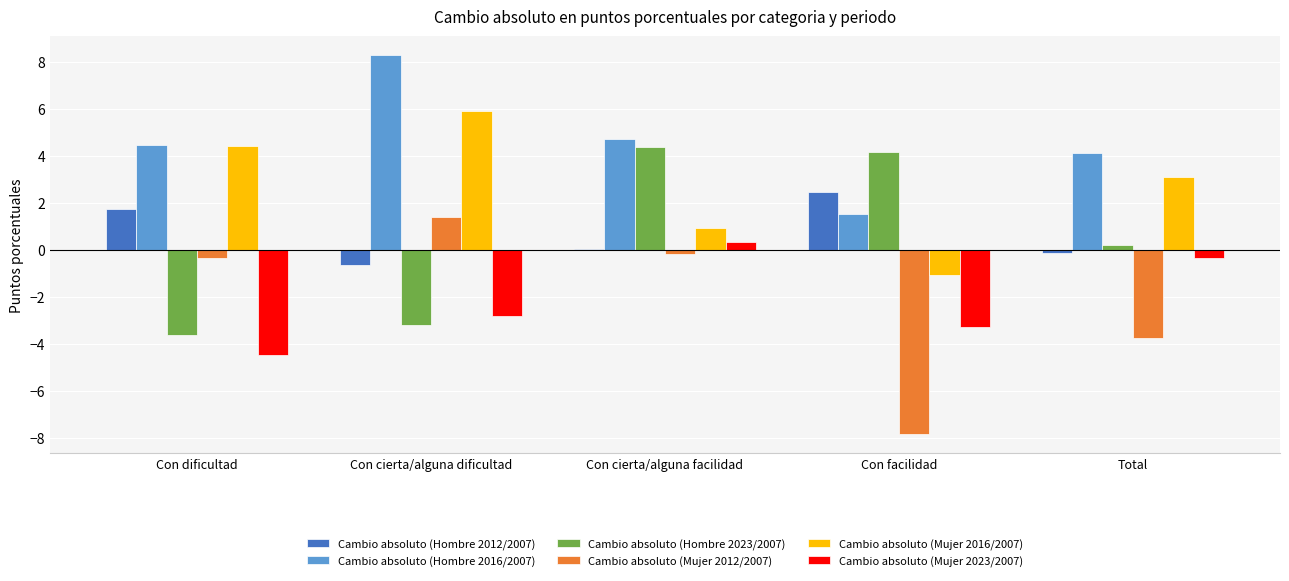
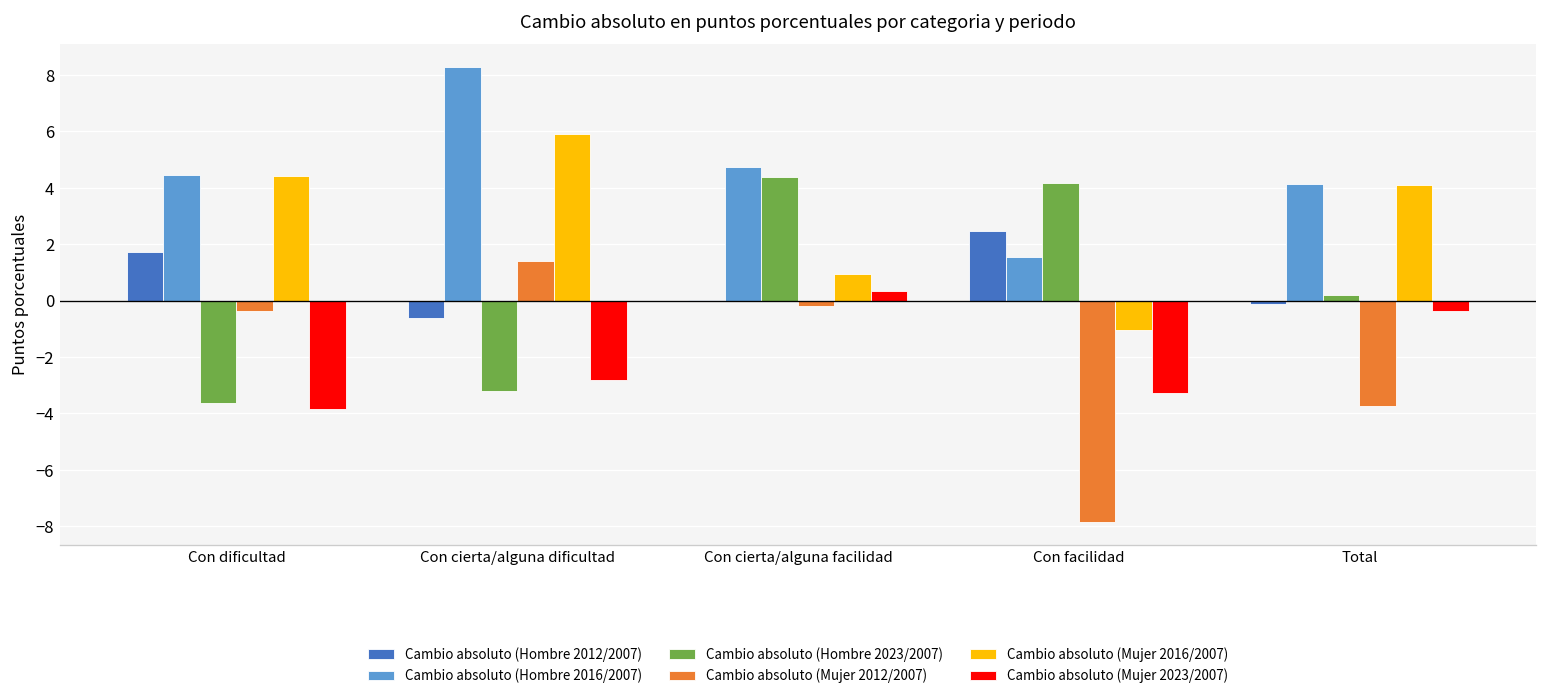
Cambio absoluto (Mujer 2023/2007), Con dificultad: -4.5 -> -3.8
Cambio absoluto (Mujer 2016/2007), Total: 3.1 -> 4.1
